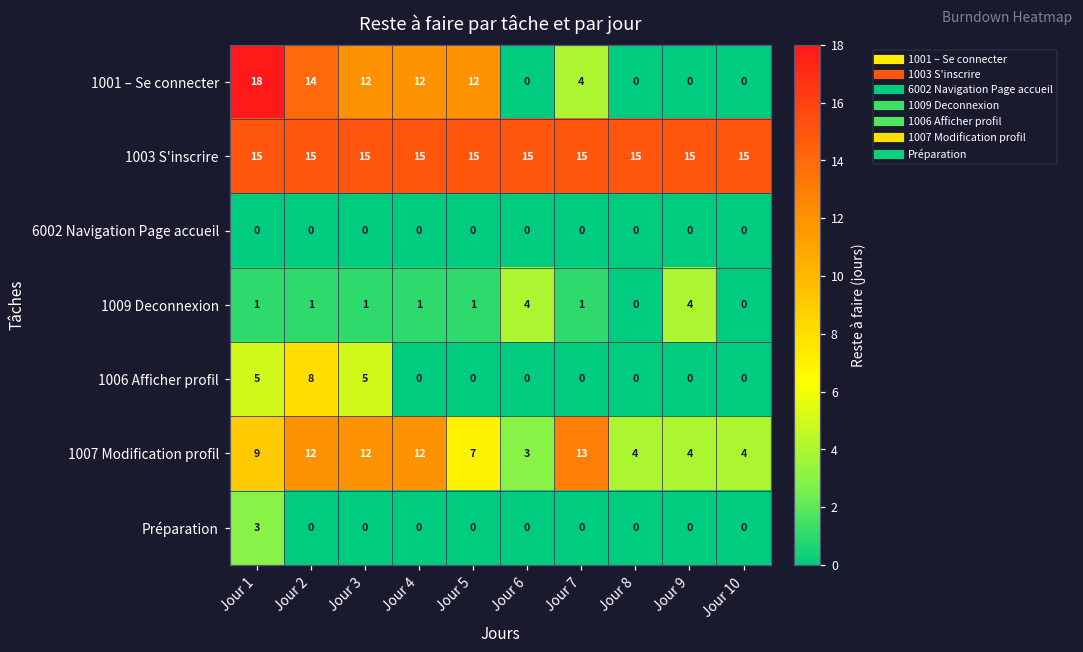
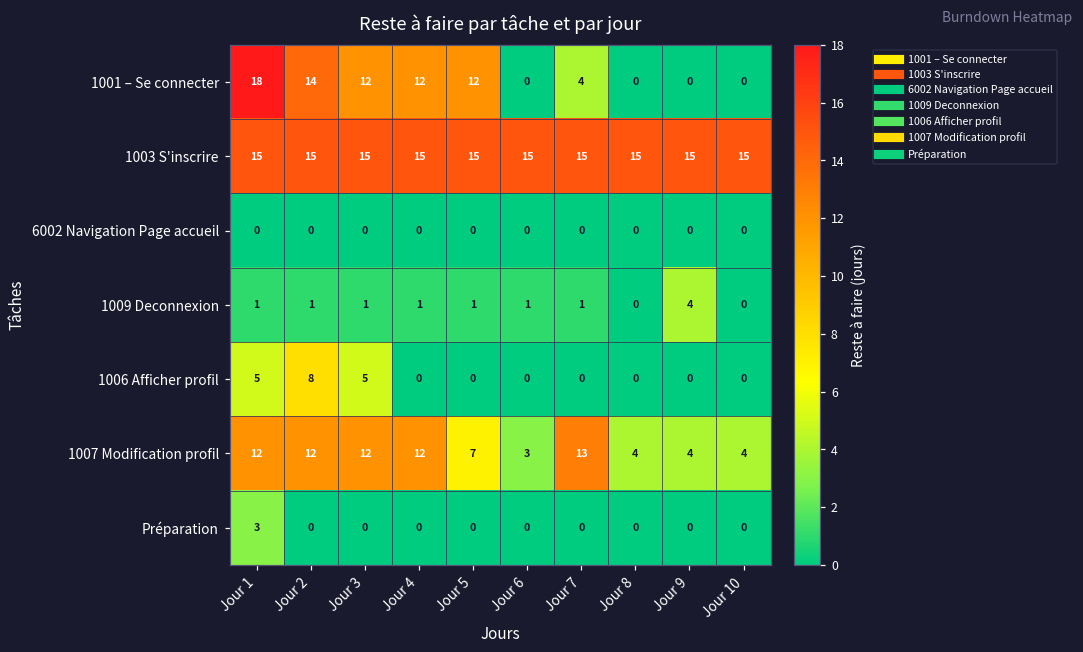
1009 Deconnexion, Jour 6: 4 -> 1
1007 Modification profil, Jour 1: 9 -> 12
